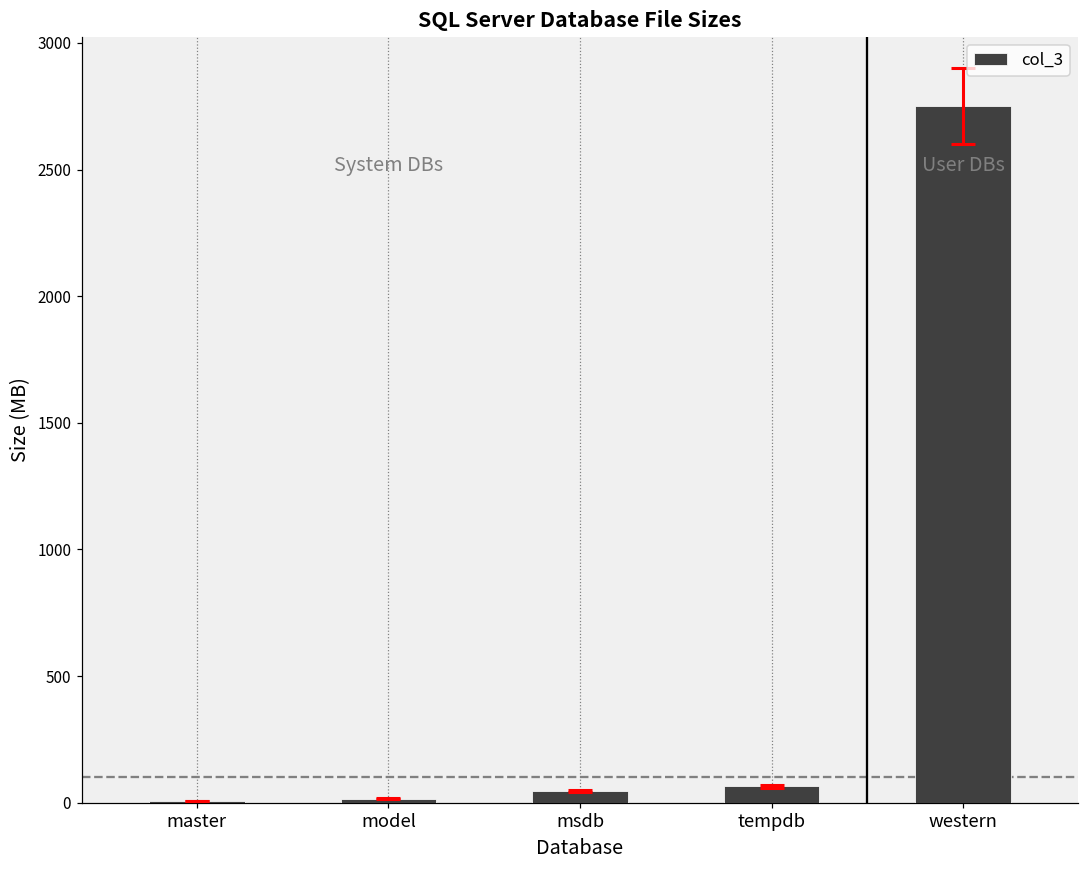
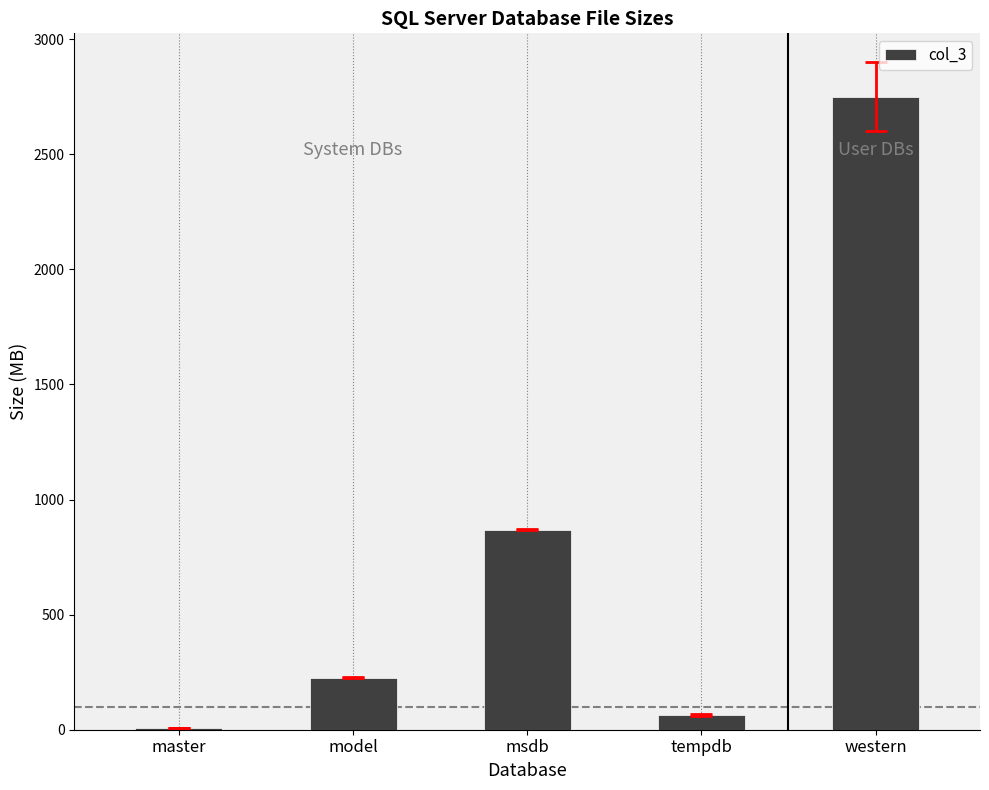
col_3, model: 20 -> 230
col_3, msdb: 50 -> 870
